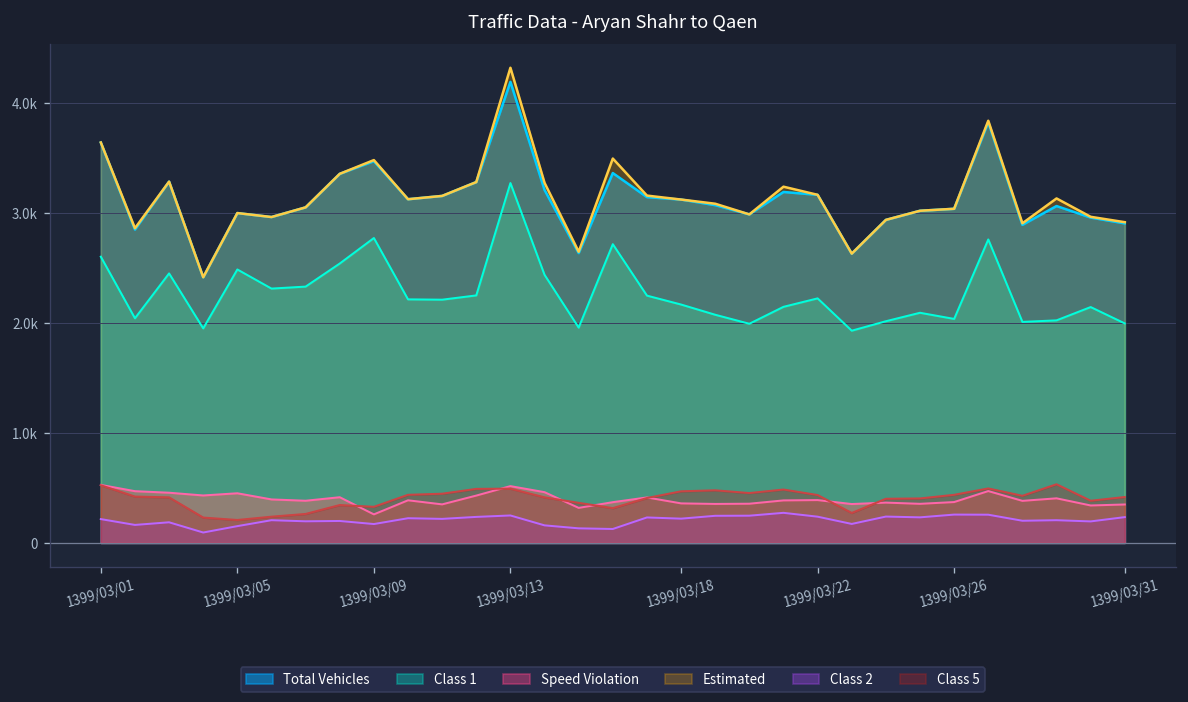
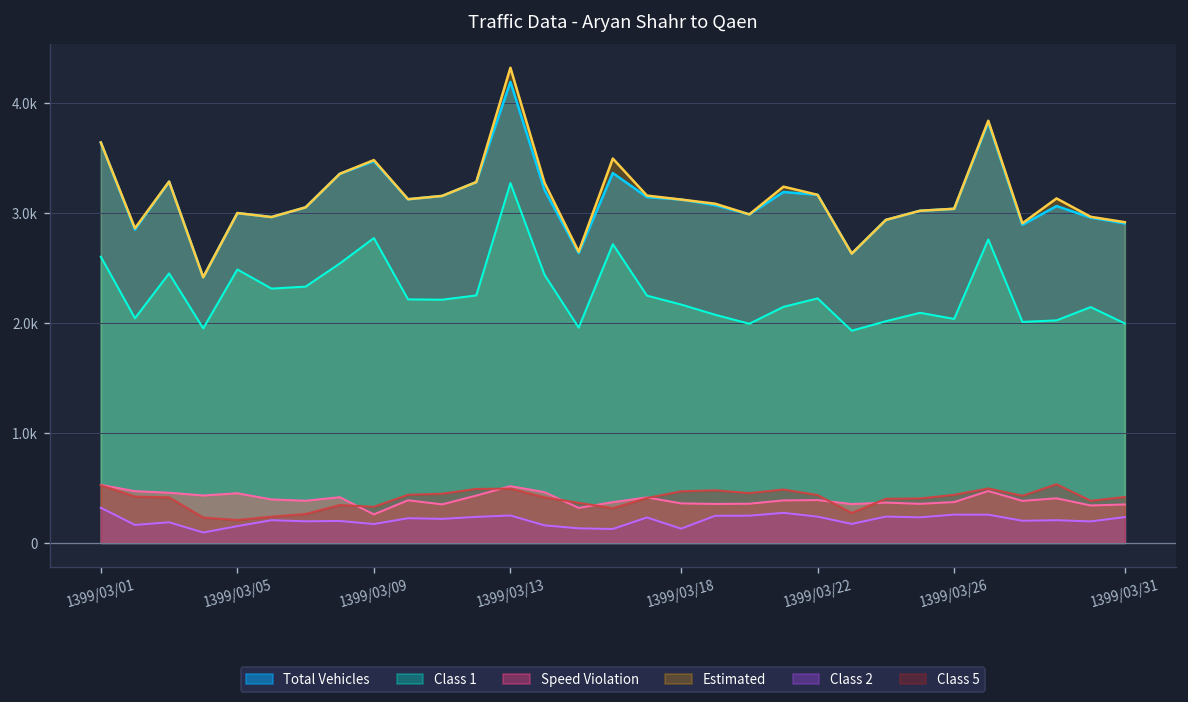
Class 2, 1399/03/01: 200 -> 300
Class 2, 1399/03/18: 200 -> 100
